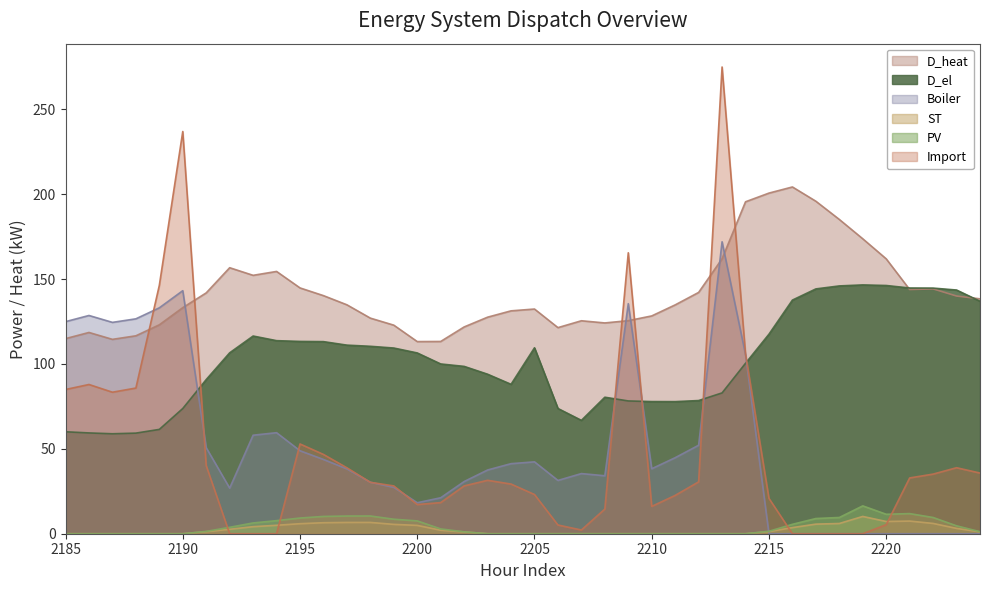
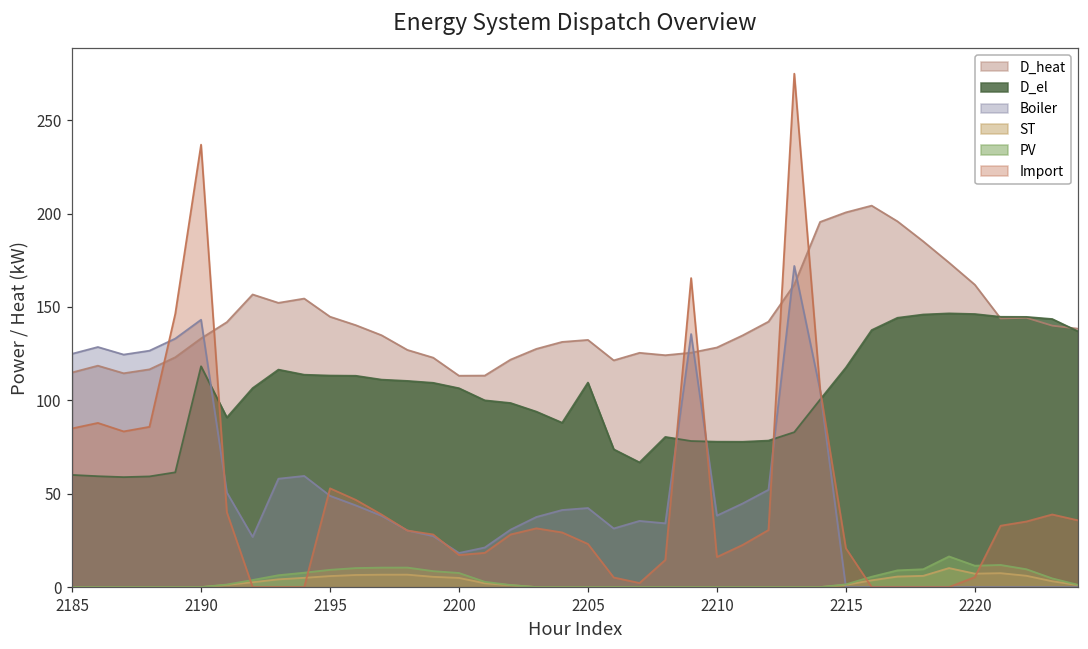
D_el, 2190: 74 -> 118
